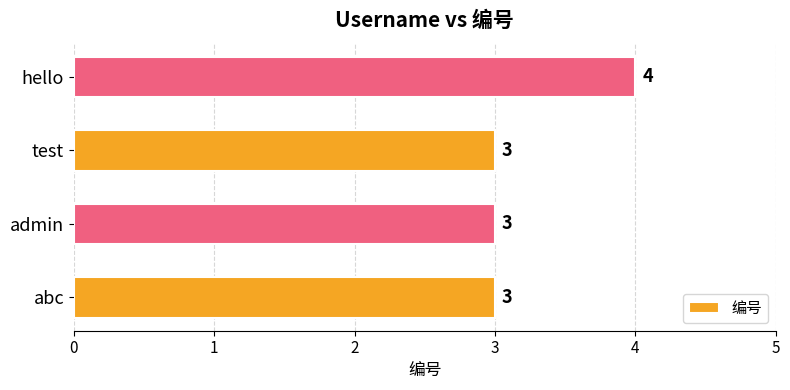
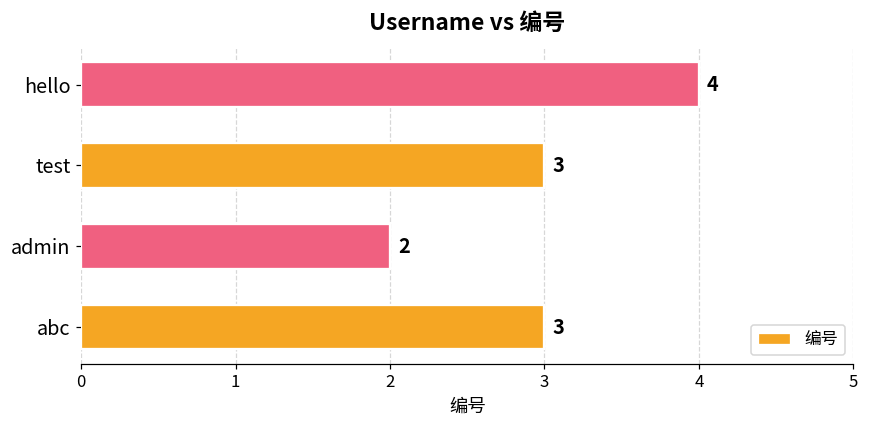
admin: 3 -> 2
